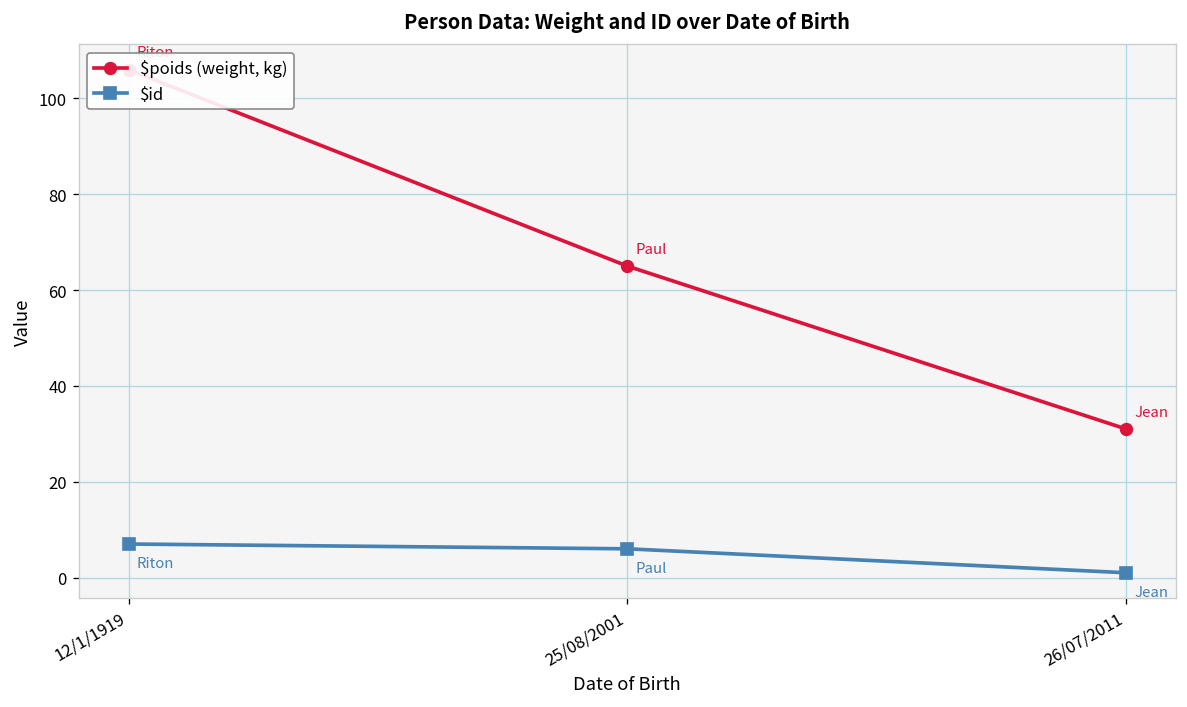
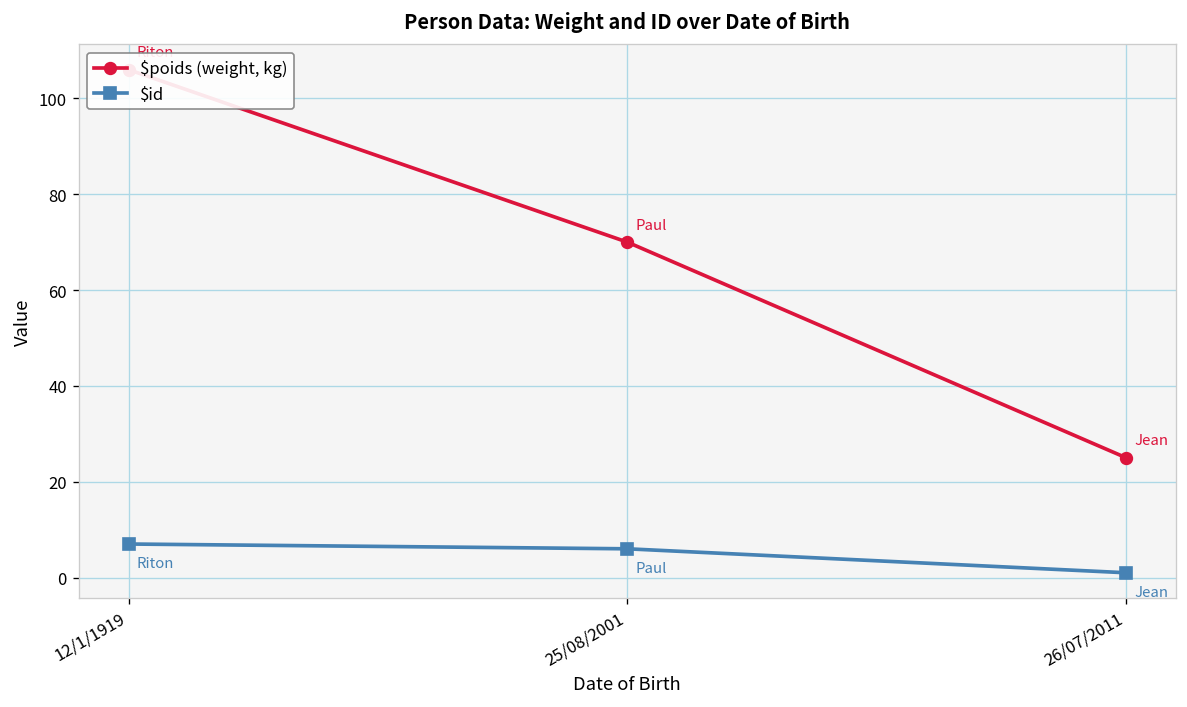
$poids (weight, kg), 25/08/2001: 65 -> 70
$poids (weight, kg), 26/07/2011: 31 -> 25
